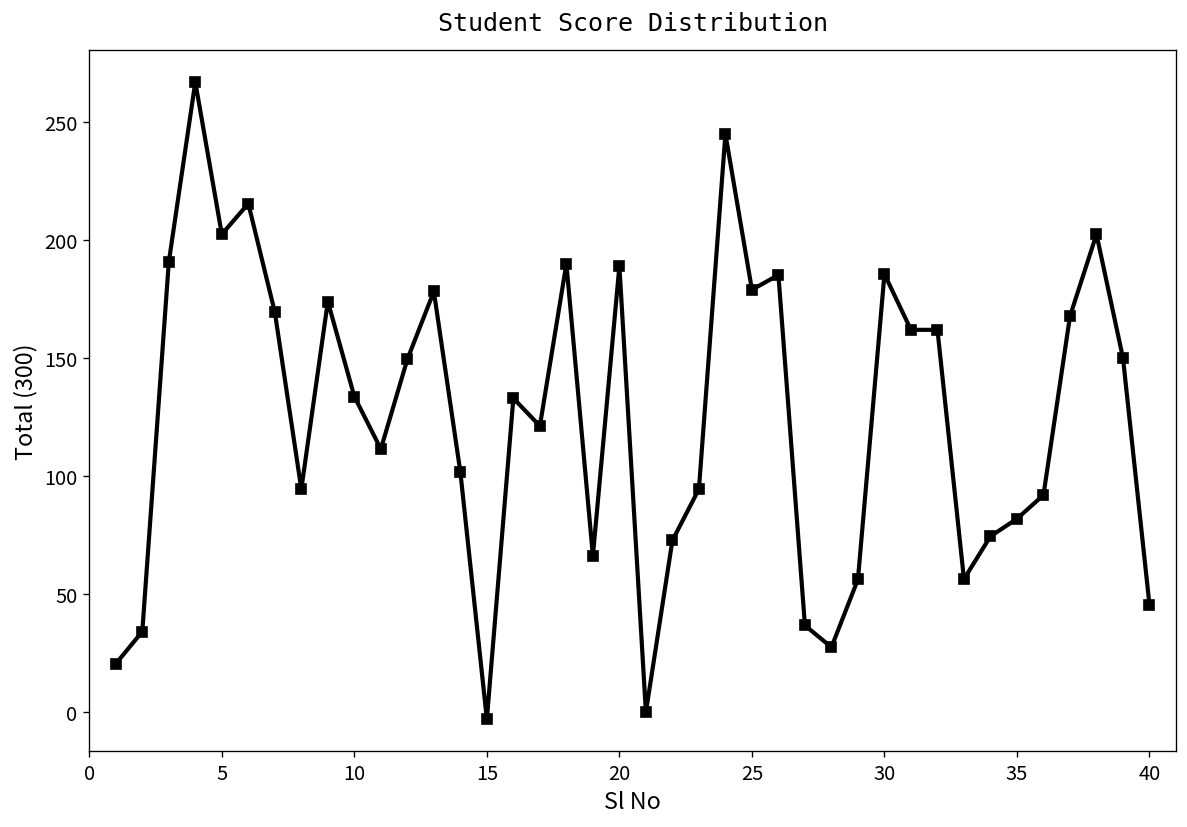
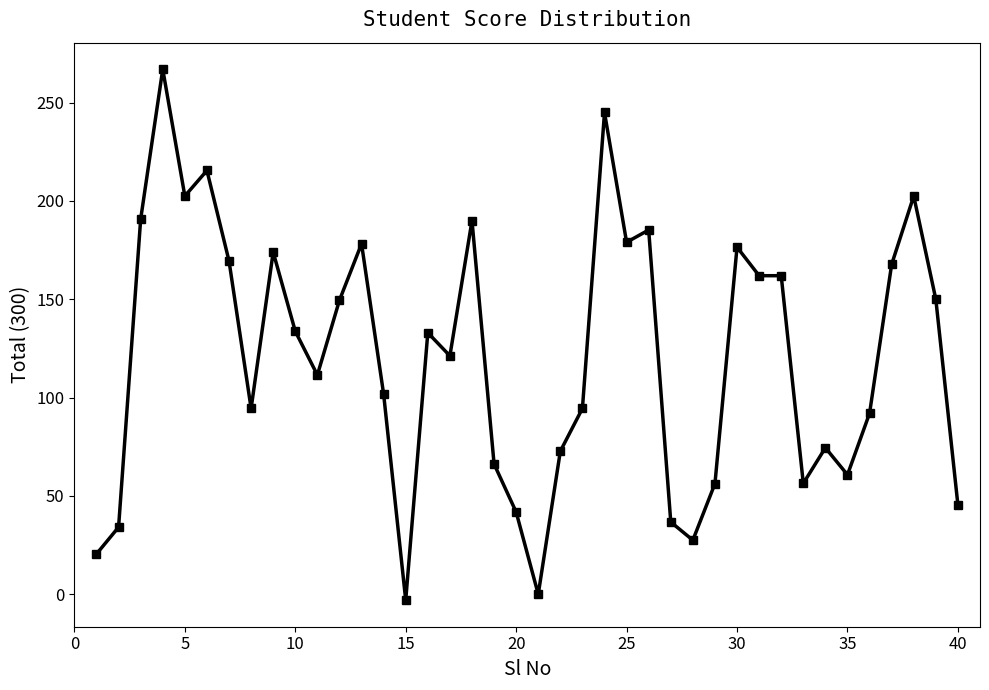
20: 189 -> 42
30: 186 -> 177
35: 82 -> 61
